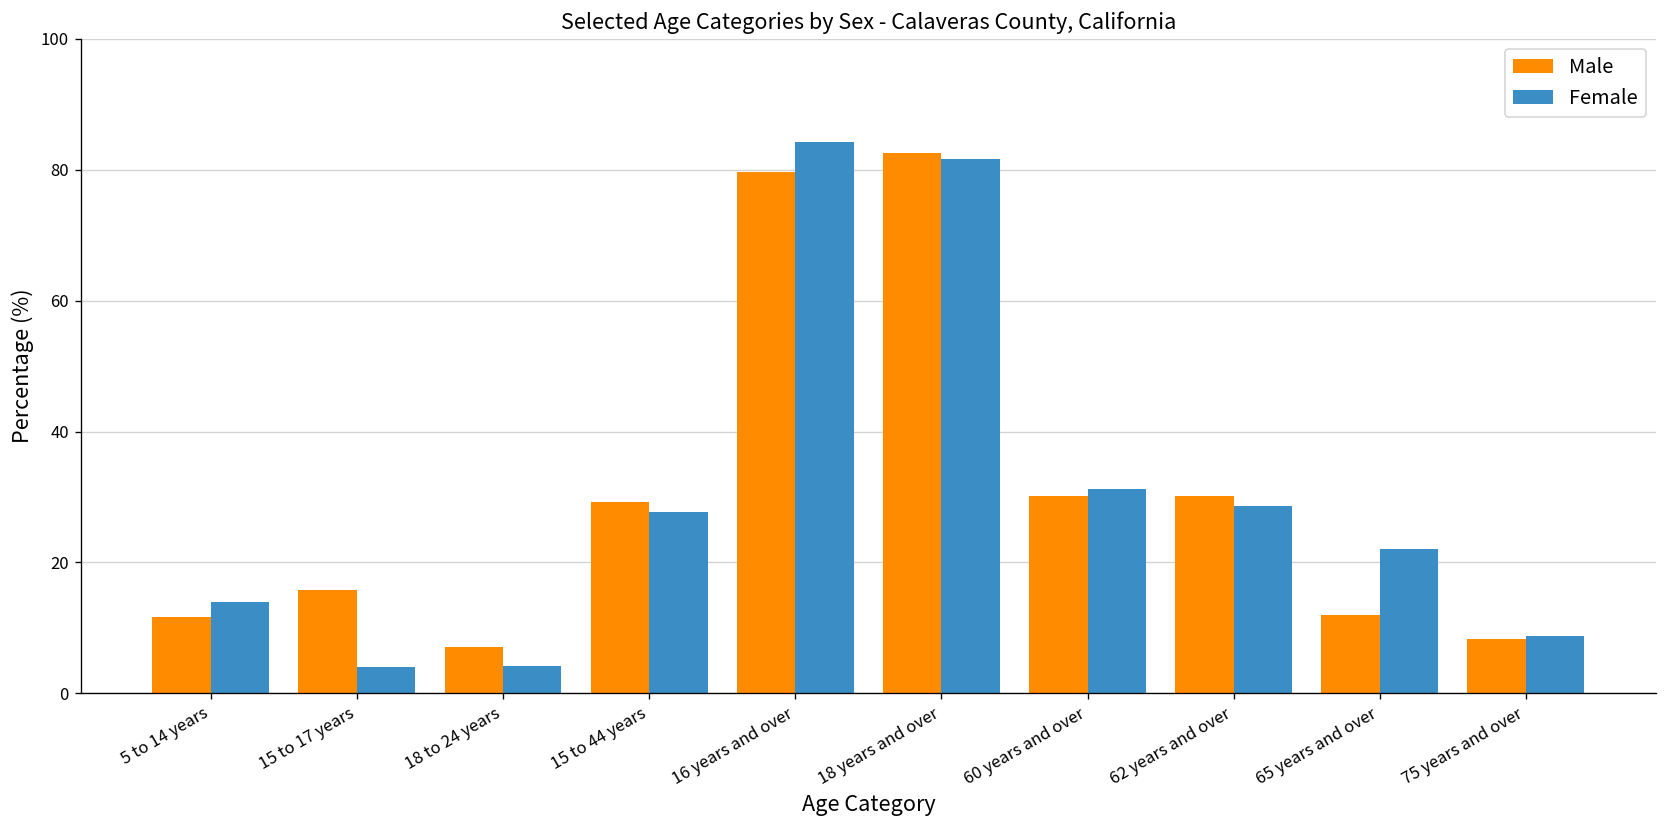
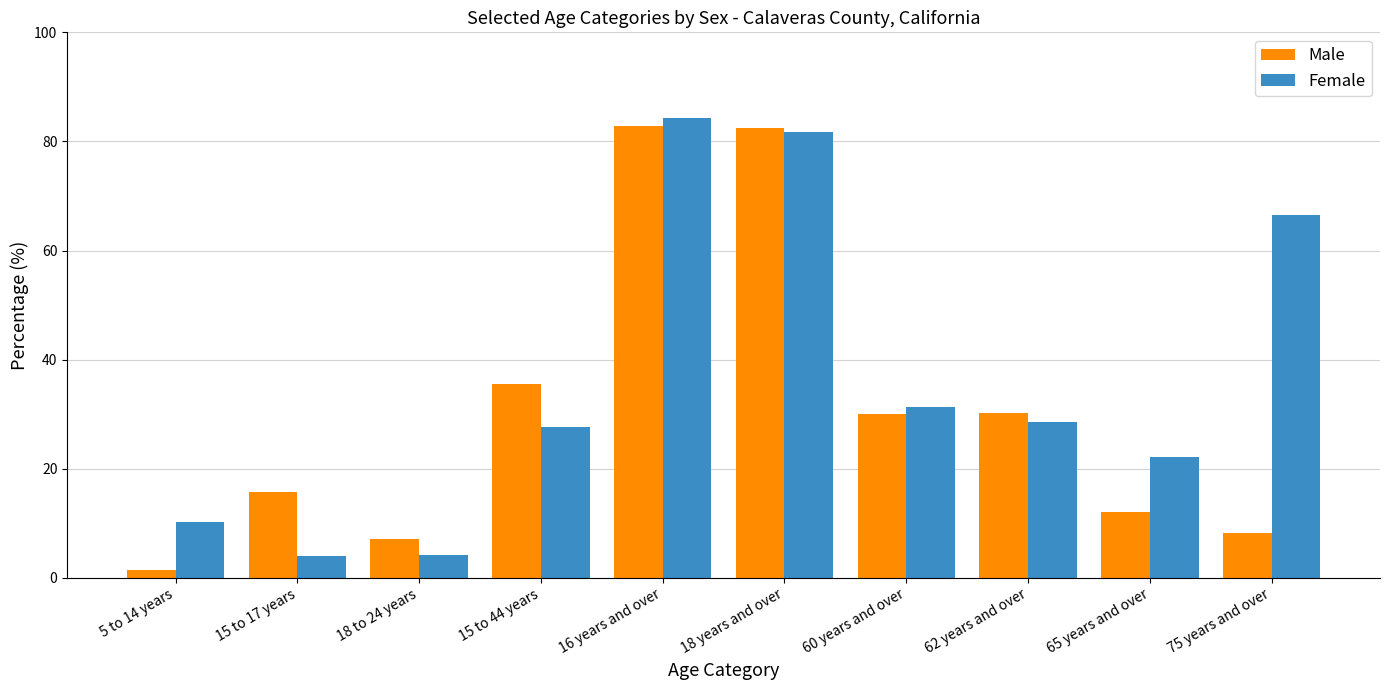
Male, 5 to 14 years: 12 -> 2
Female, 5 to 14 years: 14 -> 10
Male, 15 to 44 years: 29 -> 36
Male, 16 years and over: 80 -> 83
Female, 75 years and over: 9 -> 67
